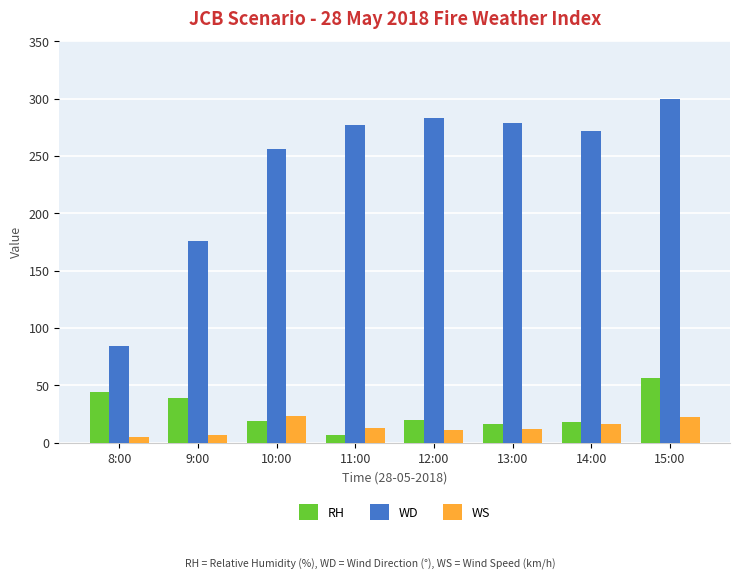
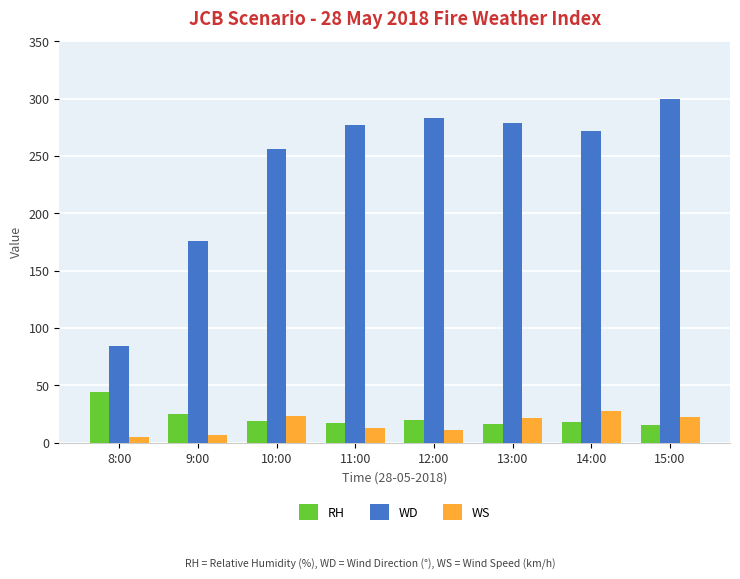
RH, 9:00: 39 -> 25
RH, 11:00: 7 -> 17
WS, 13:00: 12 -> 22
WS, 14:00: 16 -> 27
RH, 15:00: 56 -> 15
